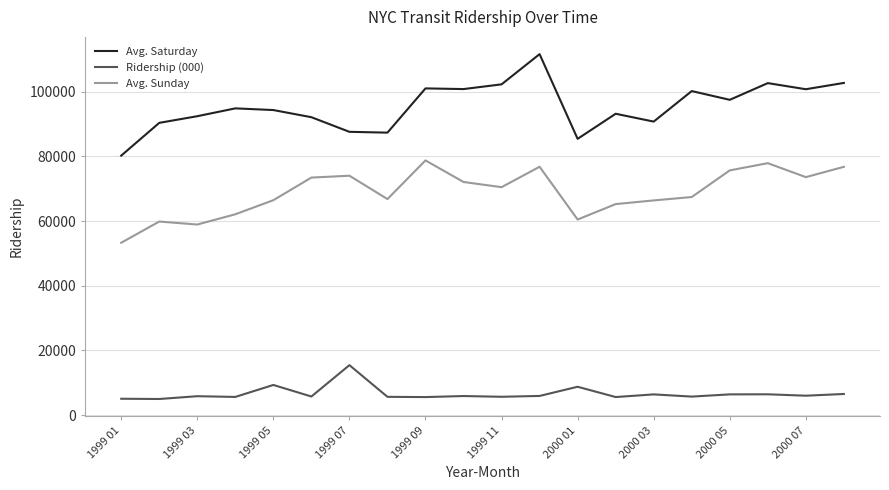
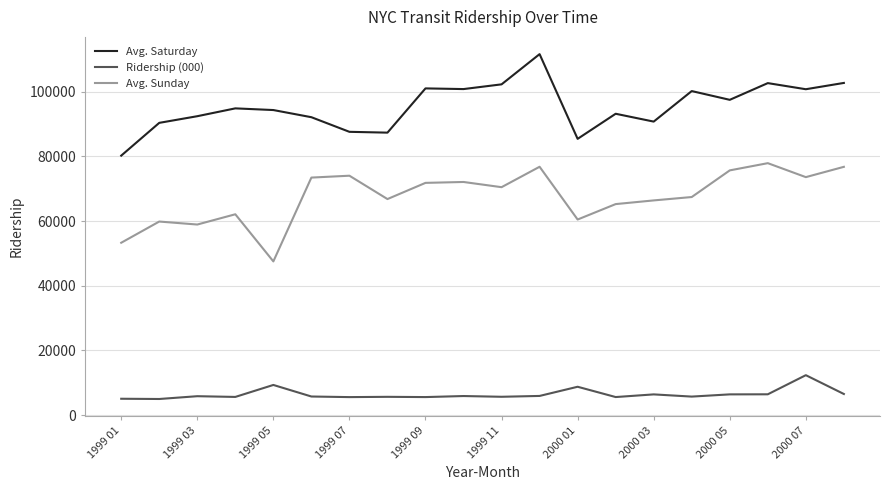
Avg. Sunday, 1999 05: 66000 -> 48000
Ridership (000), 1999 07: 15000 -> 6000
Avg. Sunday, 1999 09: 79000 -> 72000
Ridership (000), 2000 07: 6000 -> 12000
